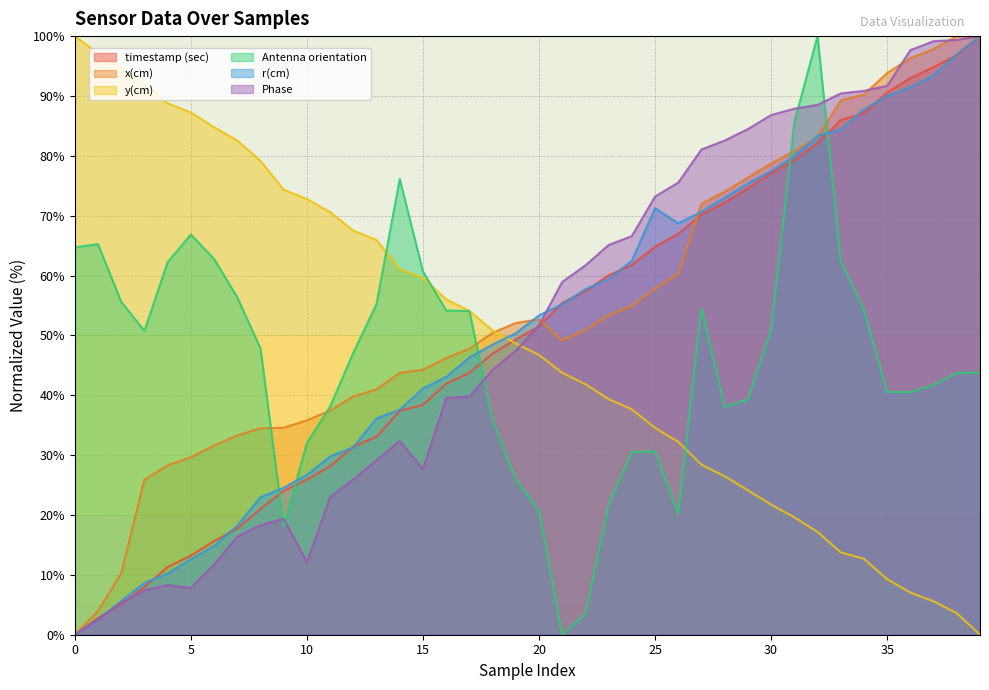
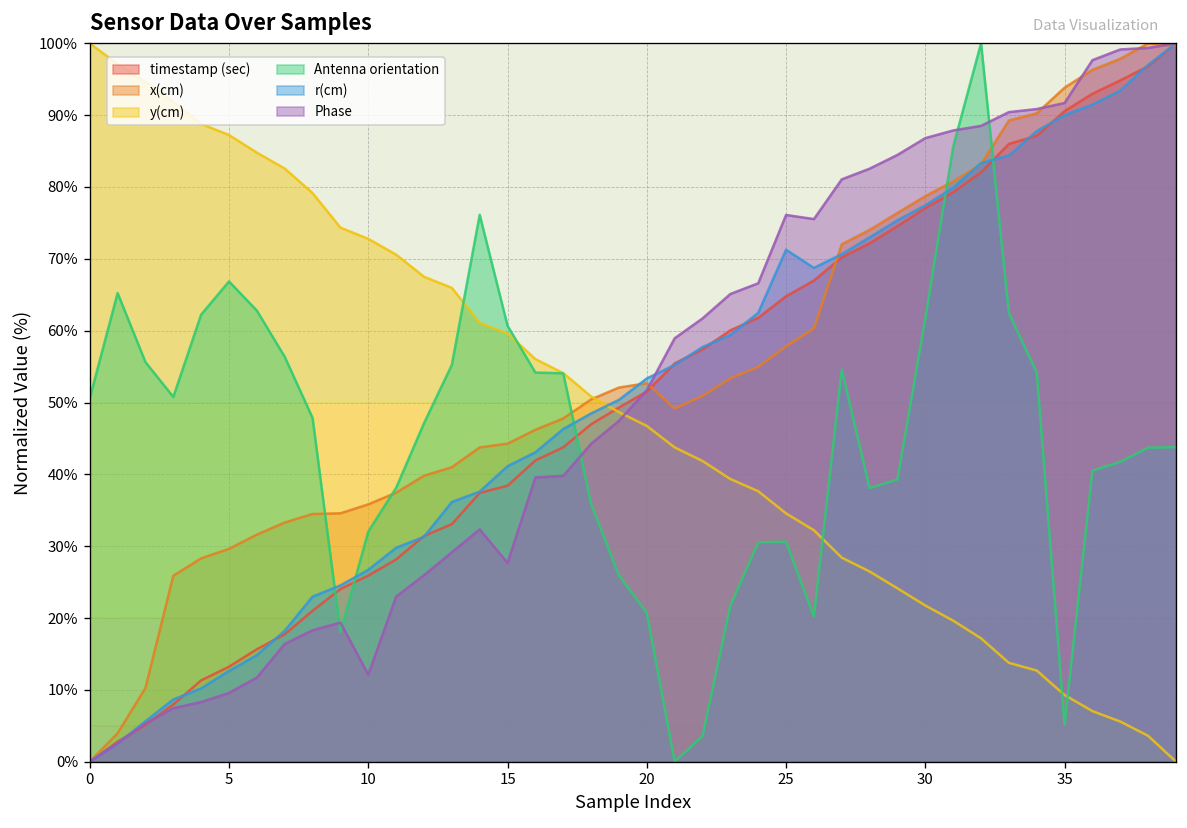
Antenna orientation, 0: 65% -> 51%
Phase, 5: 8% -> 10%
Phase, 25: 73% -> 76%
Antenna orientation, 30: 51% -> 62%
Antenna orientation, 35: 41% -> 5%
